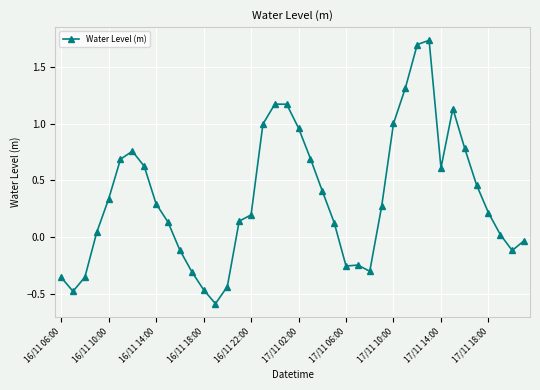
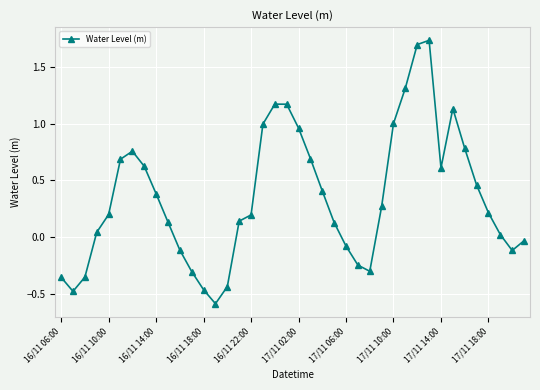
16/11 10:00: 0.34 -> 0.20
16/11 14:00: 0.29 -> 0.38
17/11 06:00: -0.26 -> -0.08
